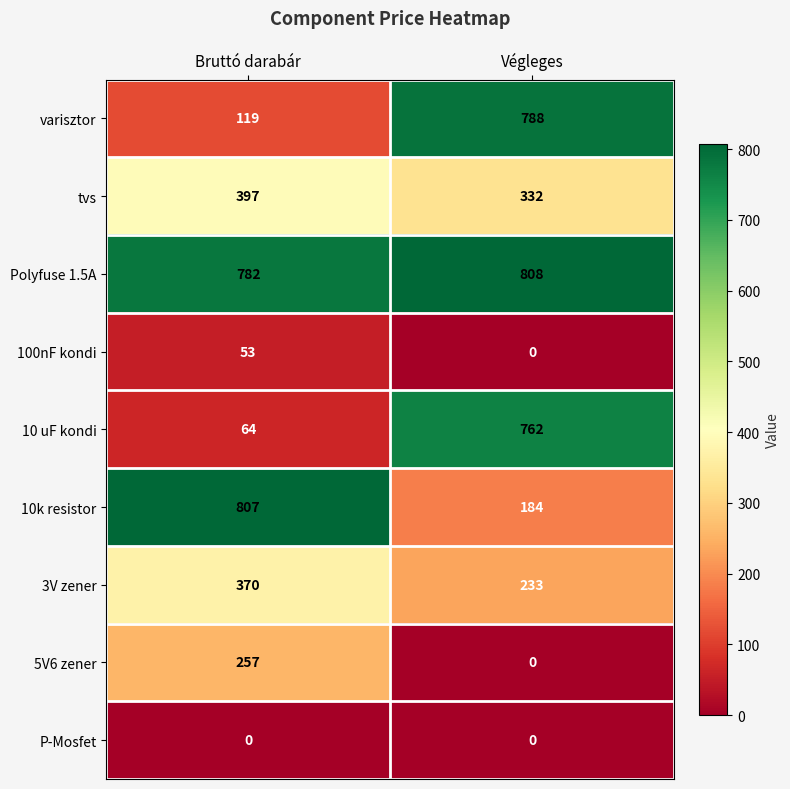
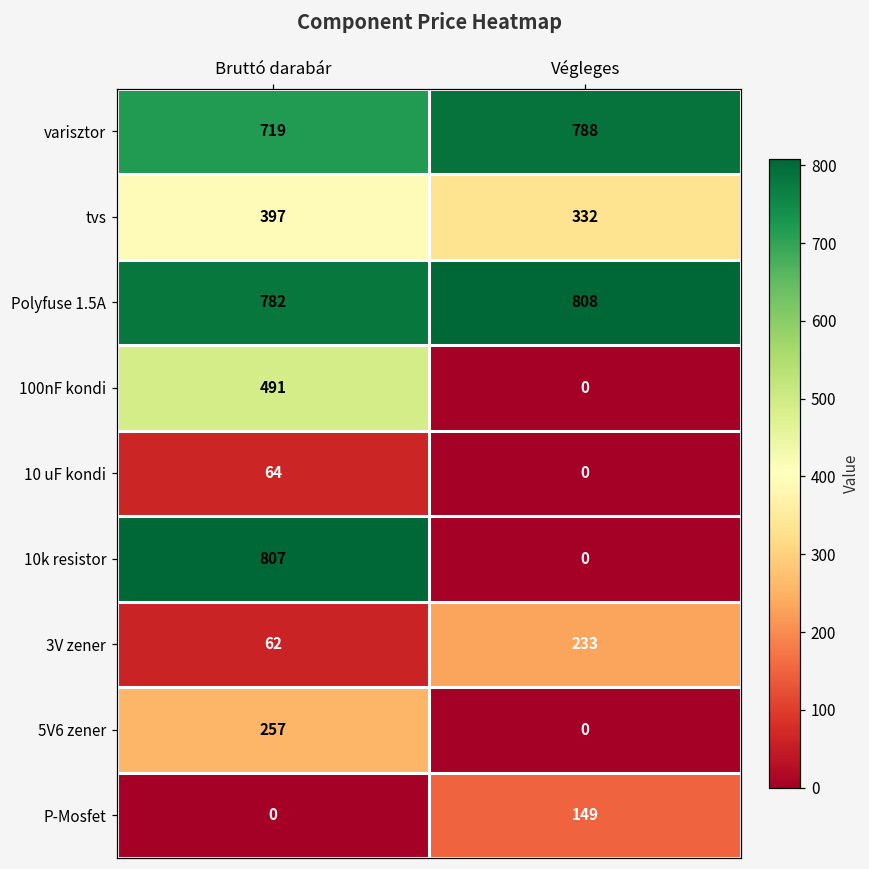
varisztor, Bruttó darabár: 119 -> 719
100nF kondi, Bruttó darabár: 53 -> 491
10 uF kondi, Végleges: 762 -> 0
10k resistor, Végleges: 184 -> 0
3V zener, Bruttó darabár: 370 -> 62
P-Mosfet, Végleges: 0 -> 149
